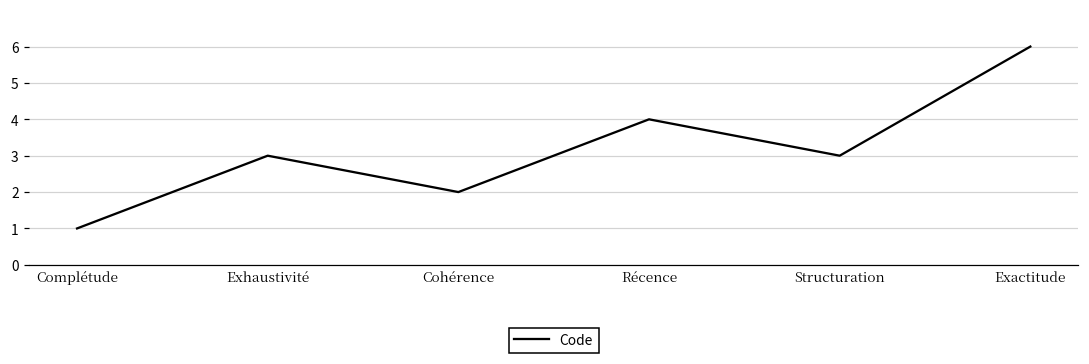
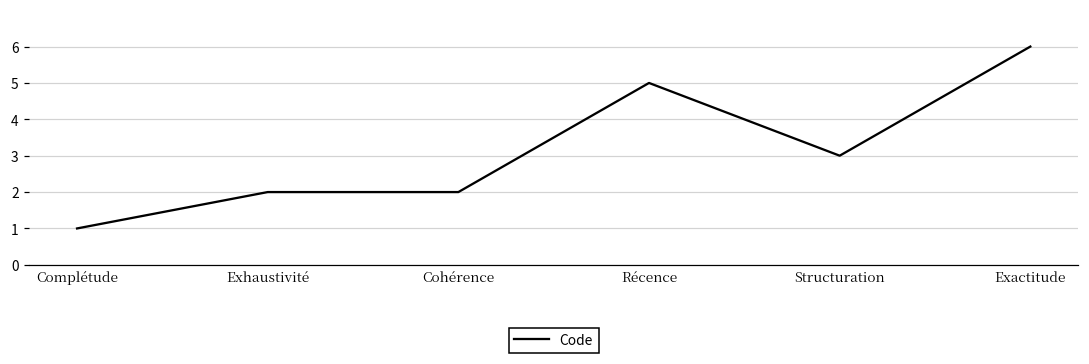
Exhaustivité: 3 -> 2
Récence: 4 -> 5
